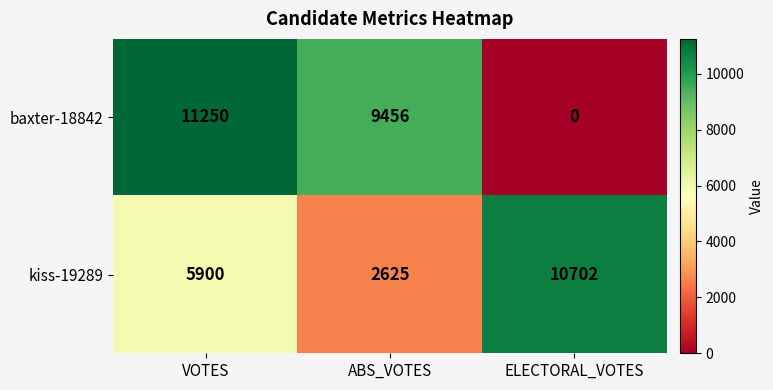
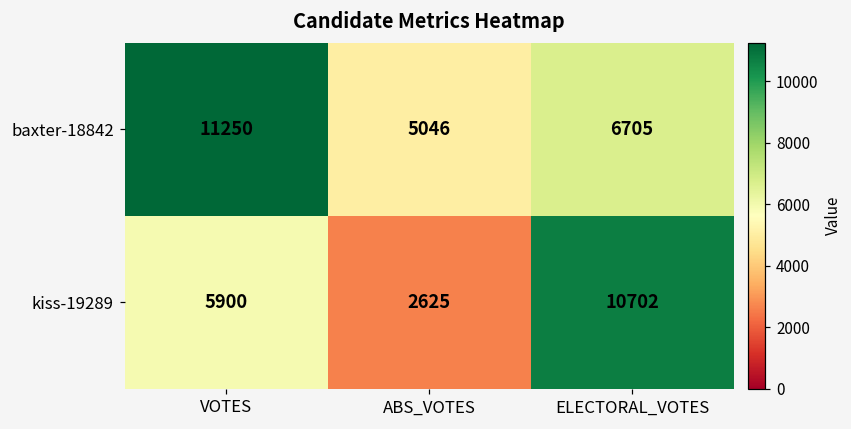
baxter-18842, ABS_VOTES: 9456 -> 5046
baxter-18842, ELECTORAL_VOTES: 0 -> 6705
